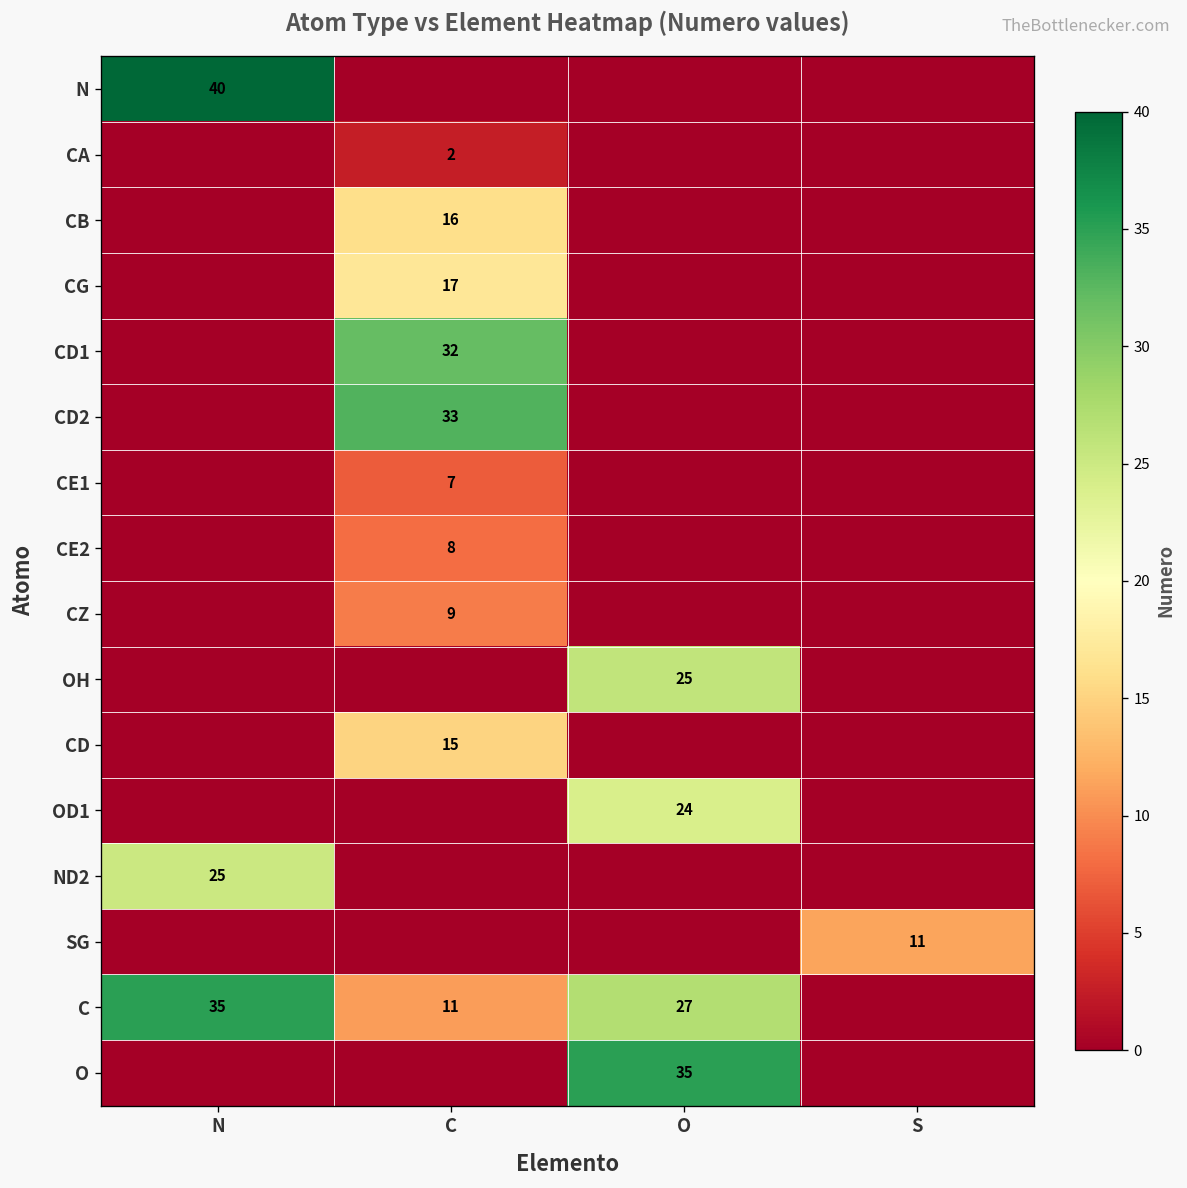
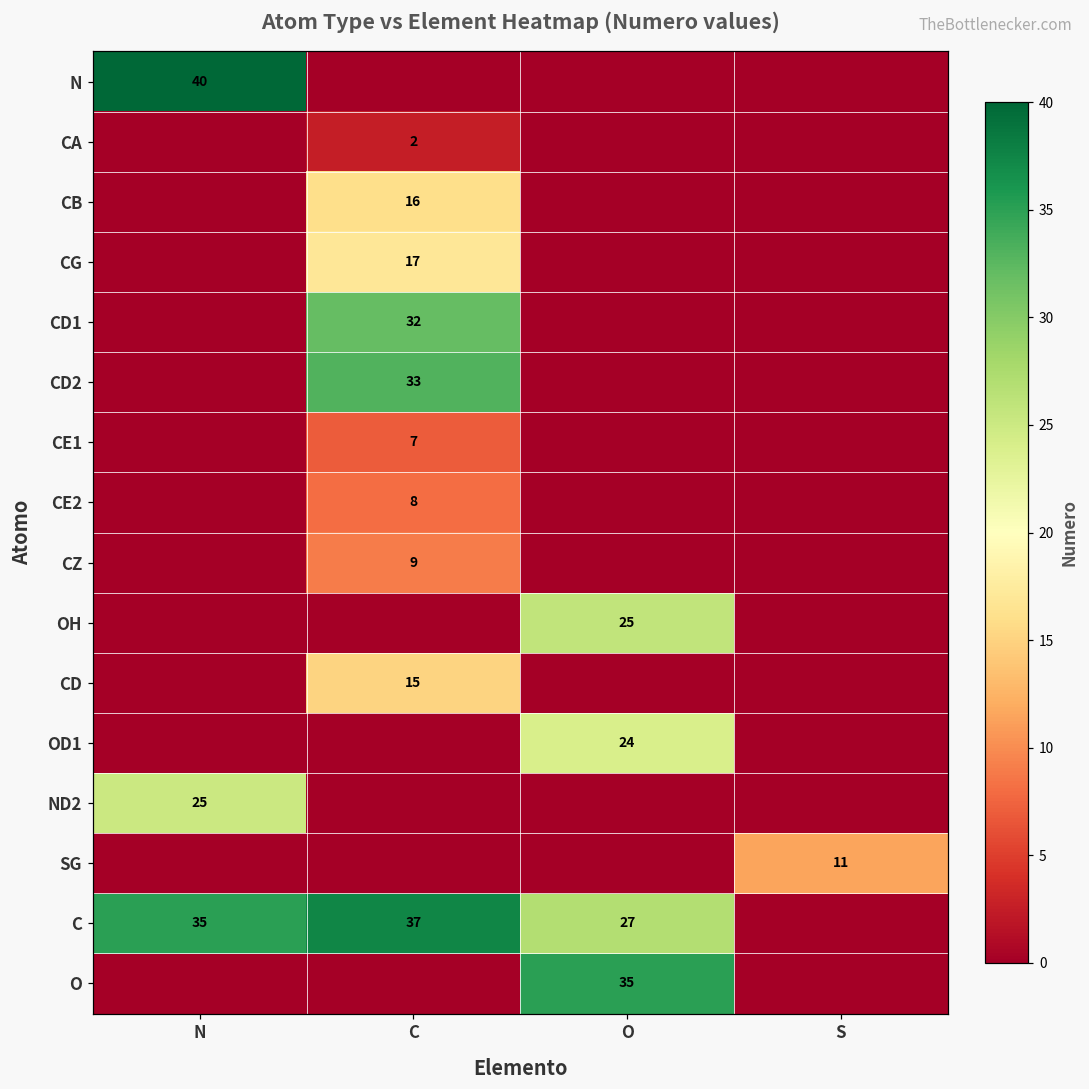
C, C: 11 -> 37
